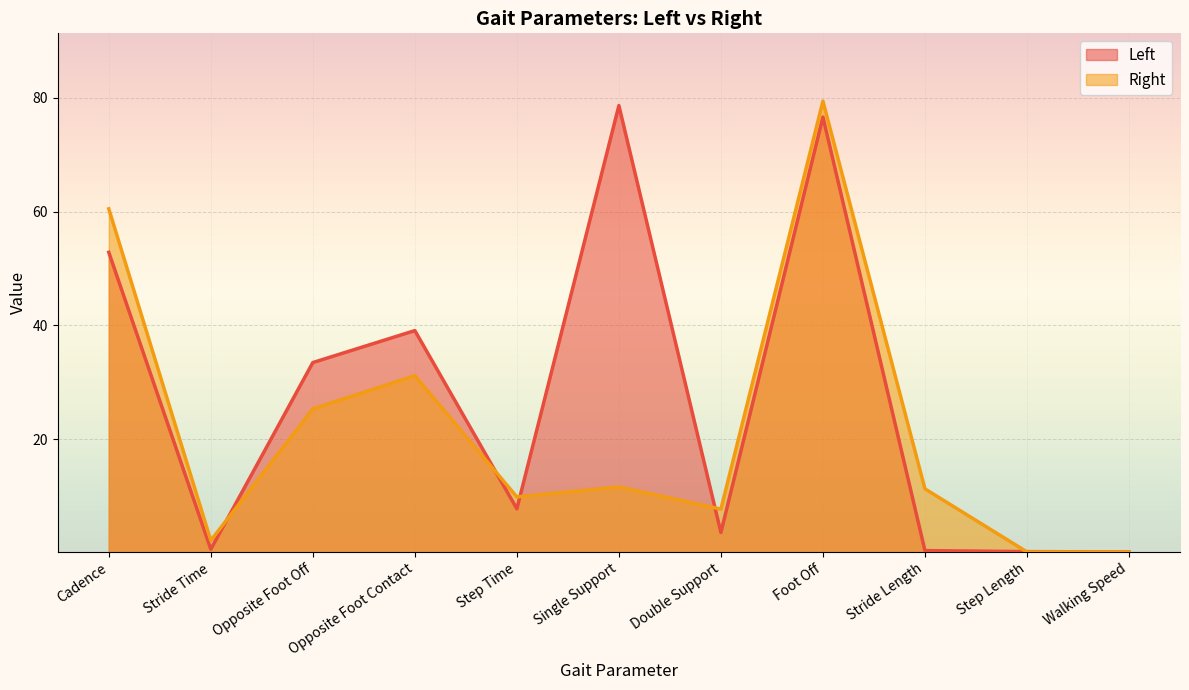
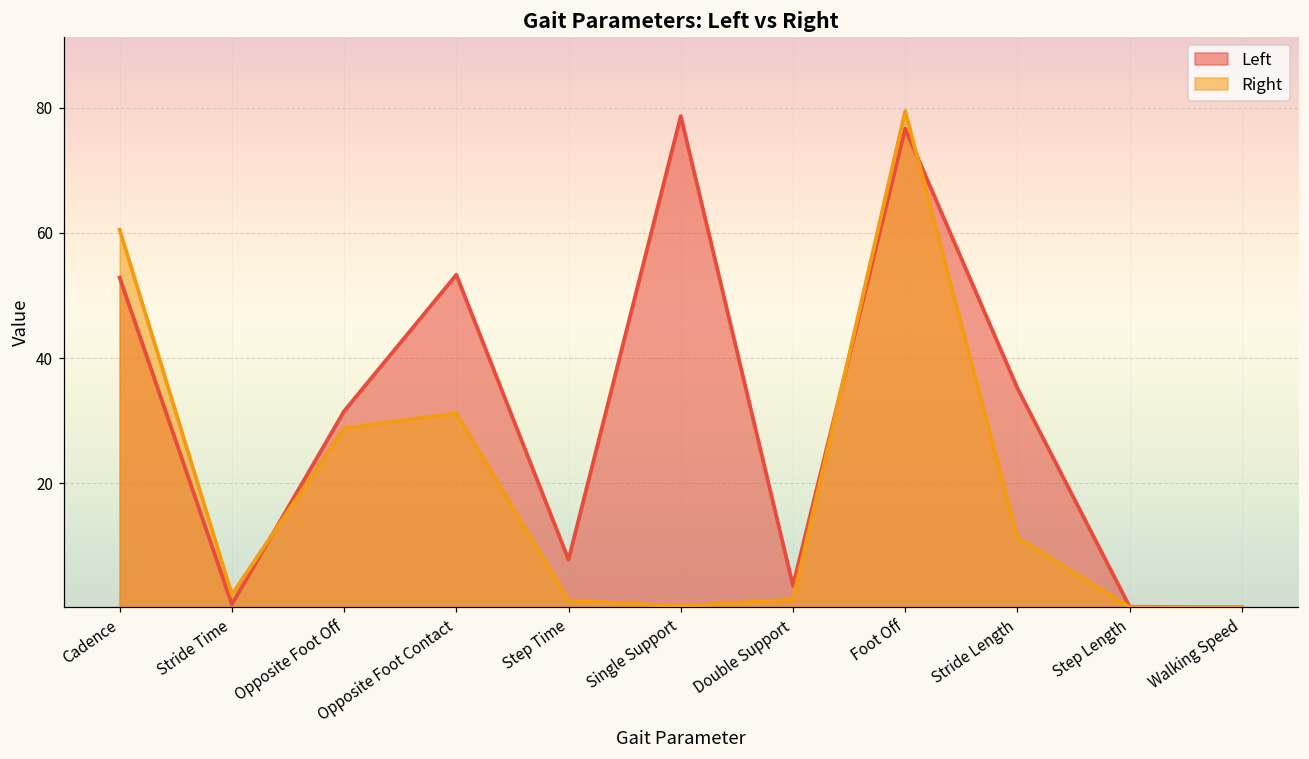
Left, Opposite Foot Off: 33 -> 32
Right, Opposite Foot Off: 25 -> 29
Left, Opposite Foot Contact: 39 -> 53
Right, Step Time: 10 -> 1
Right, Single Support: 12 -> 0
Right, Double Support: 8 -> 1
Left, Stride Length: 0 -> 35
